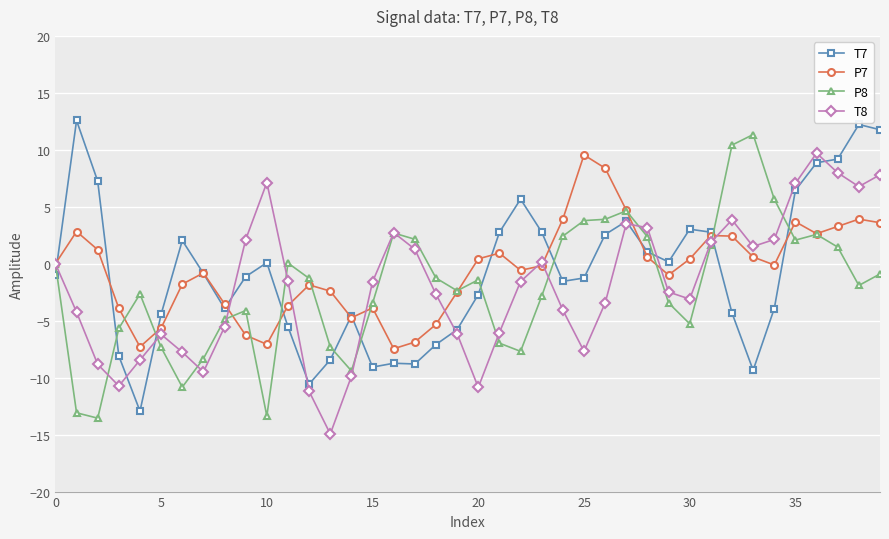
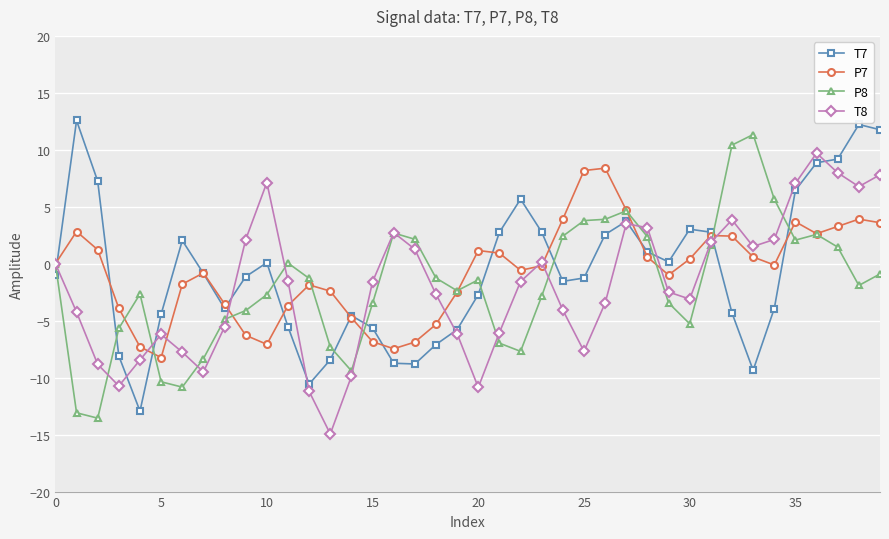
P7, 5: -5.6 -> -8.2
P8, 5: -7.3 -> -10.4
P8, 10: -13.4 -> -2.7
T7, 15: -9.1 -> -5.6
P7, 15: -3.9 -> -6.8
P7, 20: 0.4 -> 1.2
P7, 25: 9.5 -> 8.2
